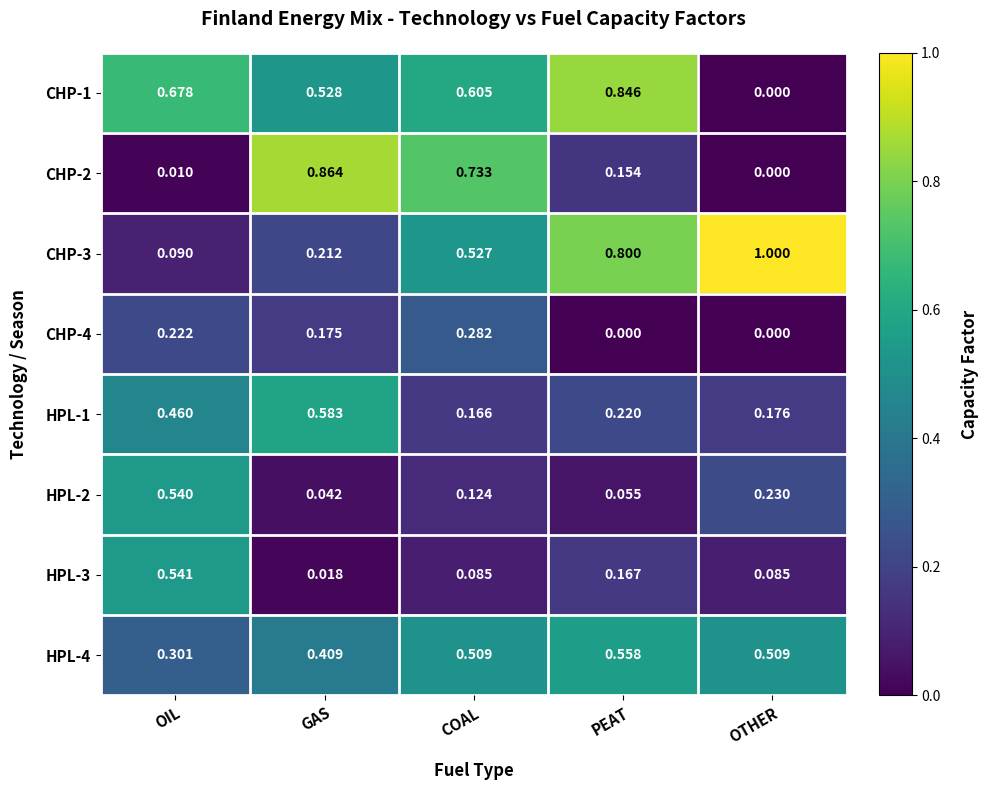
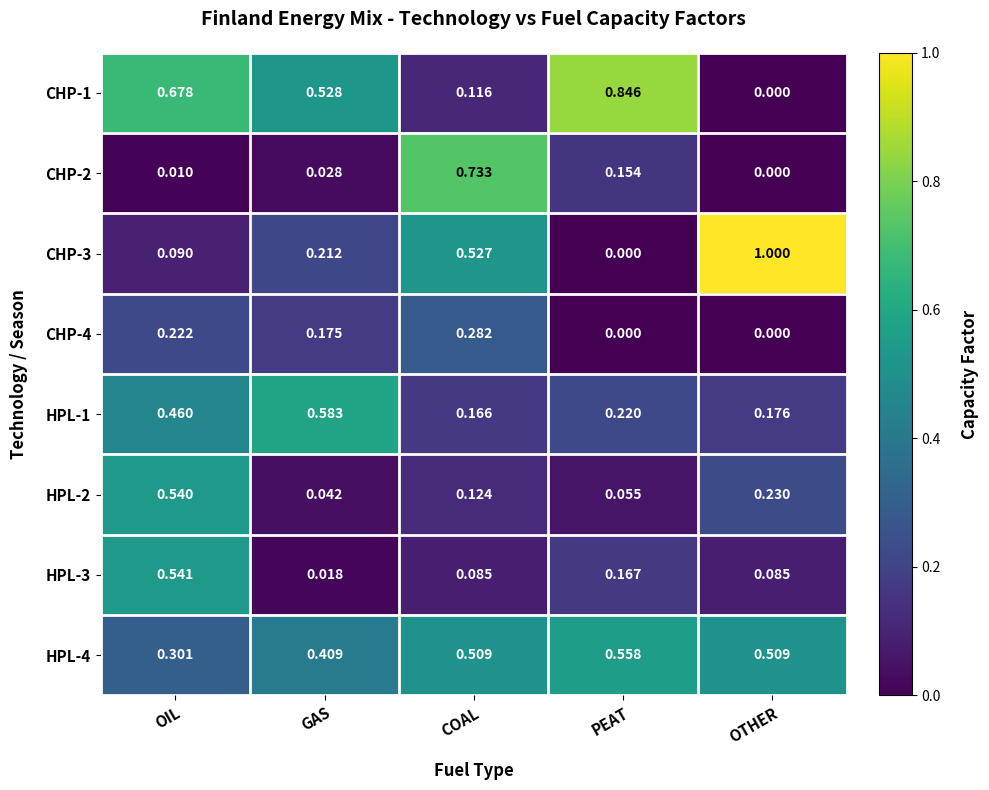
CHP-1, COAL: 0.605 -> 0.116
CHP-2, GAS: 0.864 -> 0.028
CHP-3, PEAT: 0.800 -> 0.000
